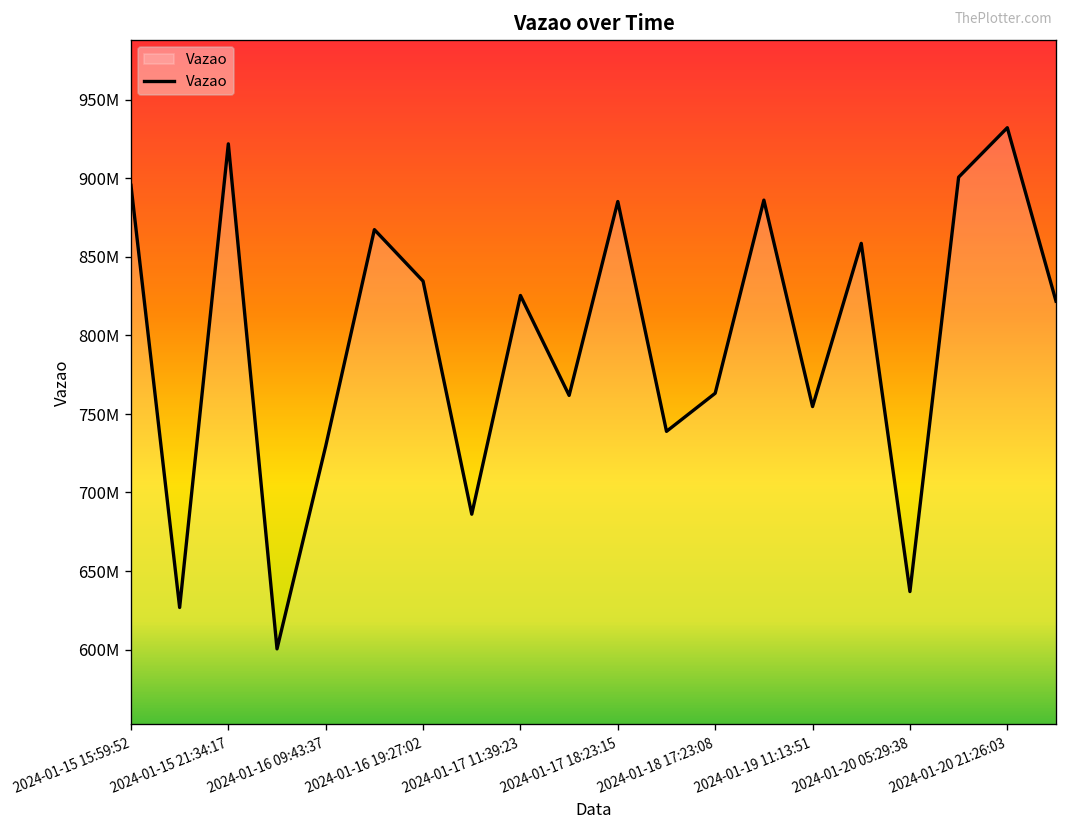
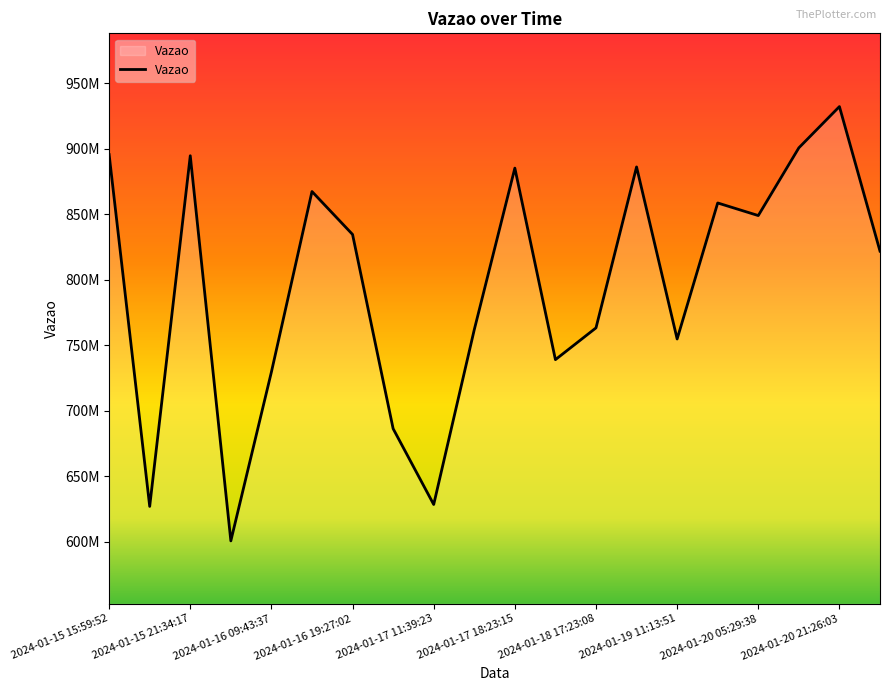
2024-01-15 21:34:17: 922000000 -> 895000000
2024-01-17 11:39:23: 825000000 -> 628000000
2024-01-20 05:29:38: 637000000 -> 849000000
